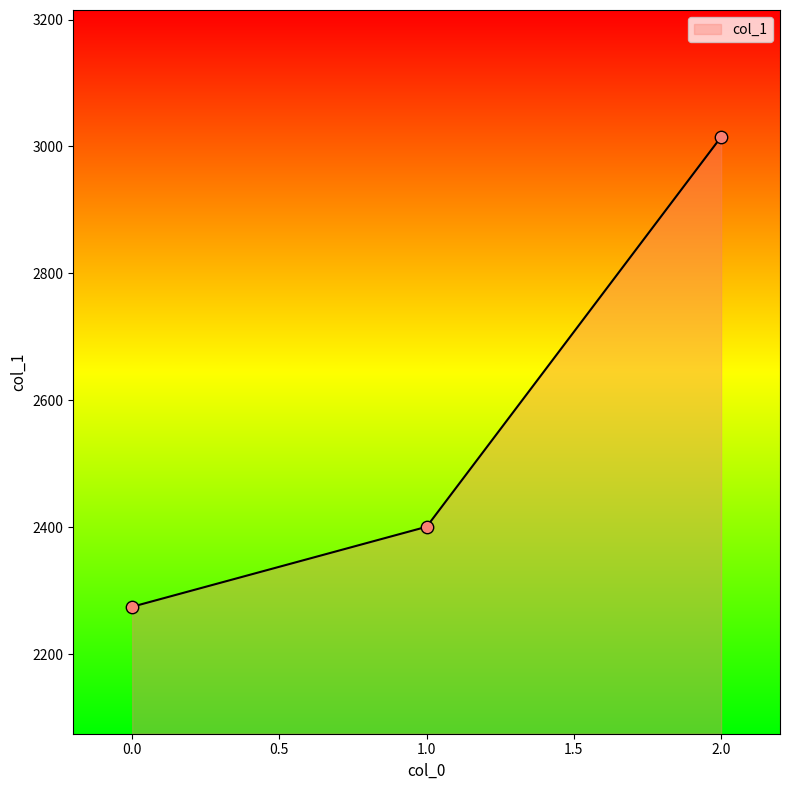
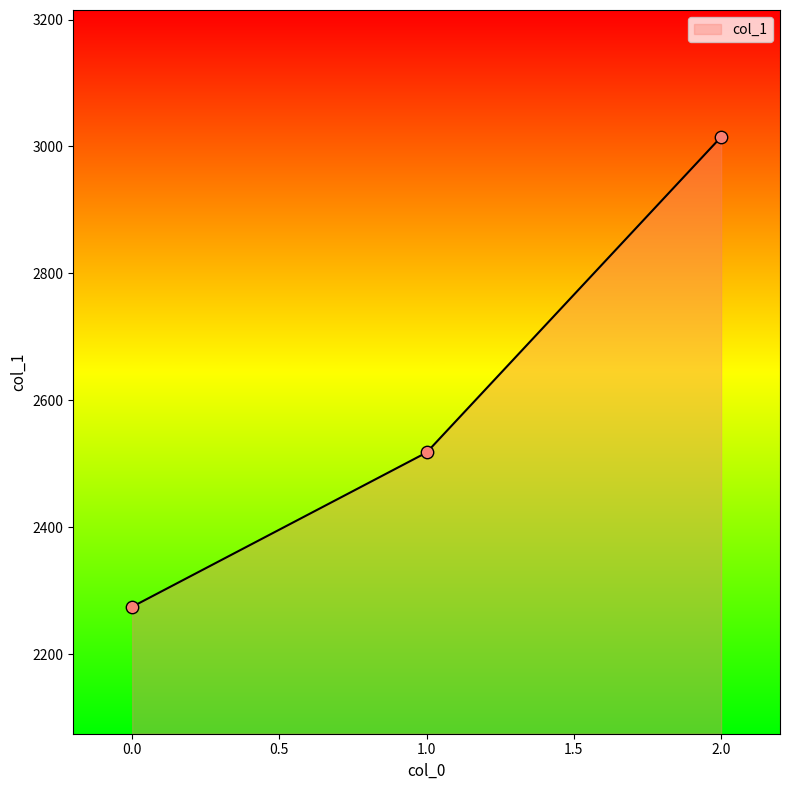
1.0: 2400 -> 2520
